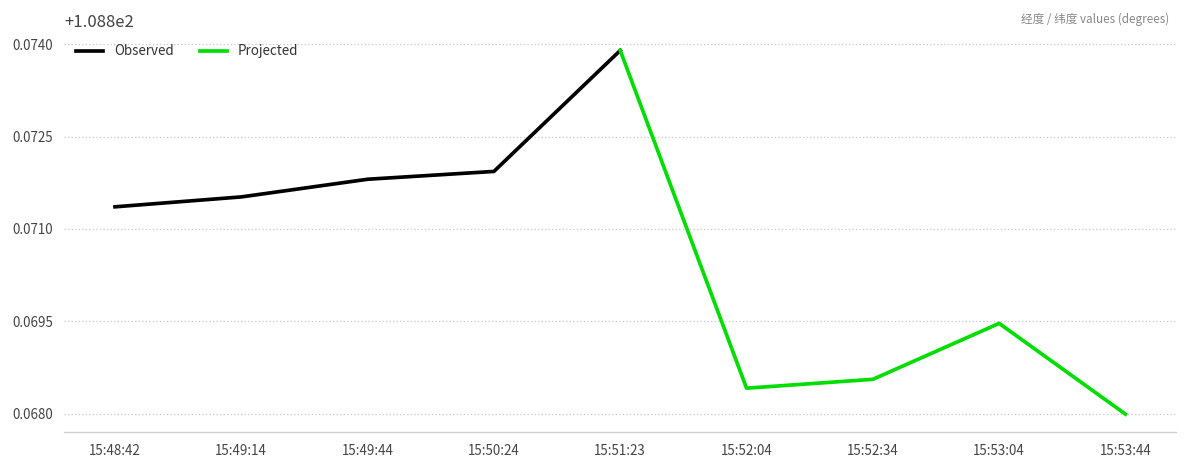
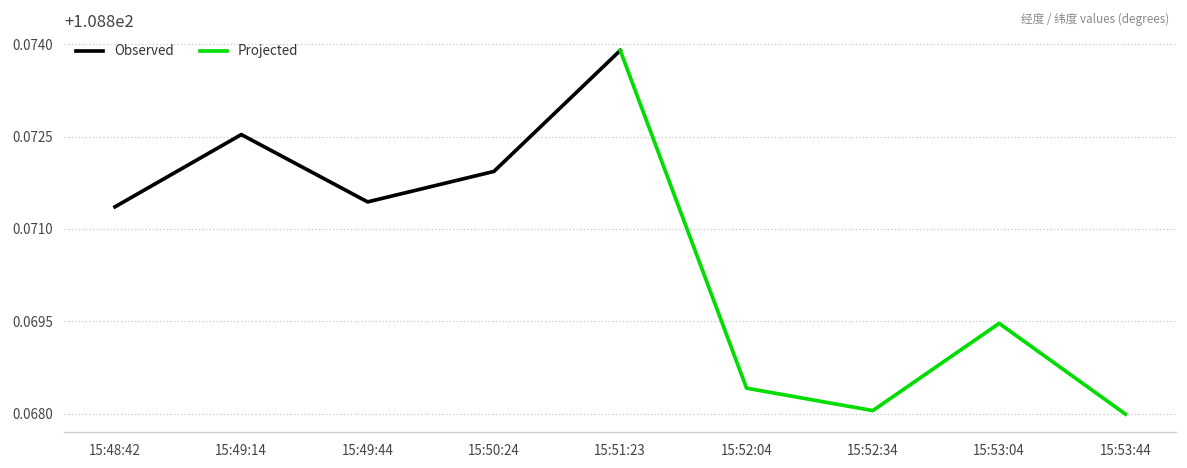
Observed, 15:49:14: 108.8715 -> 108.8725
Observed, 15:49:44: 108.8718 -> 108.8714
Projected, 15:52:34: 108.8686 -> 108.8680
